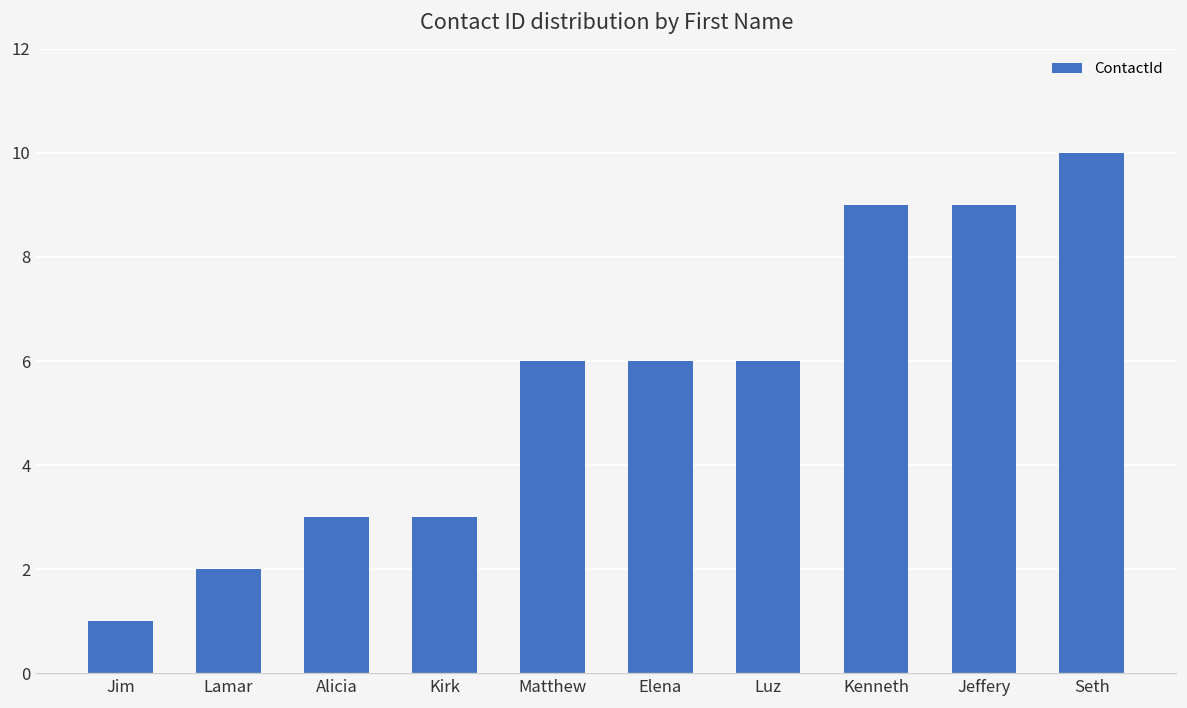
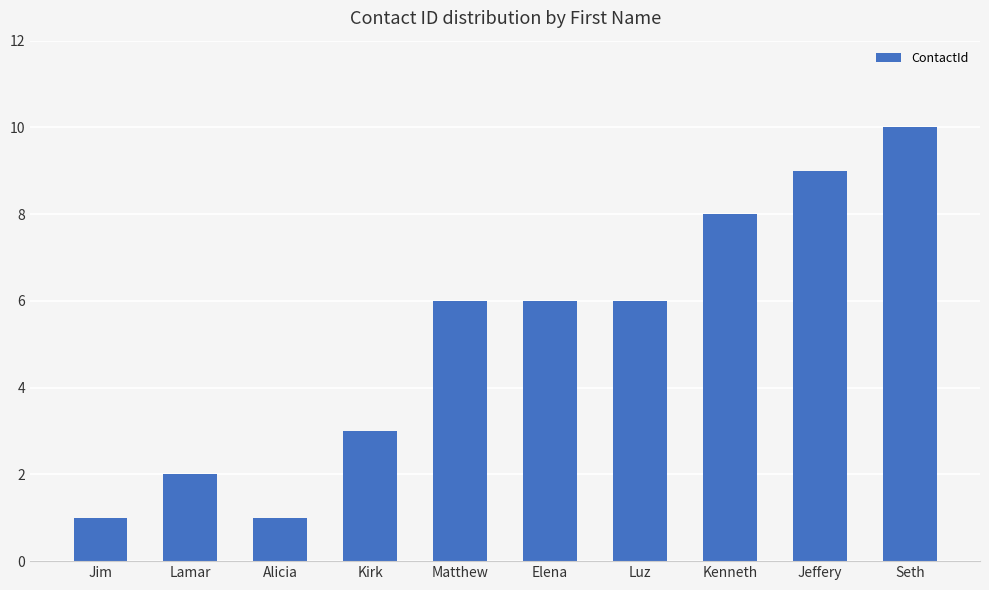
Alicia: 3 -> 1
Kenneth: 9 -> 8
